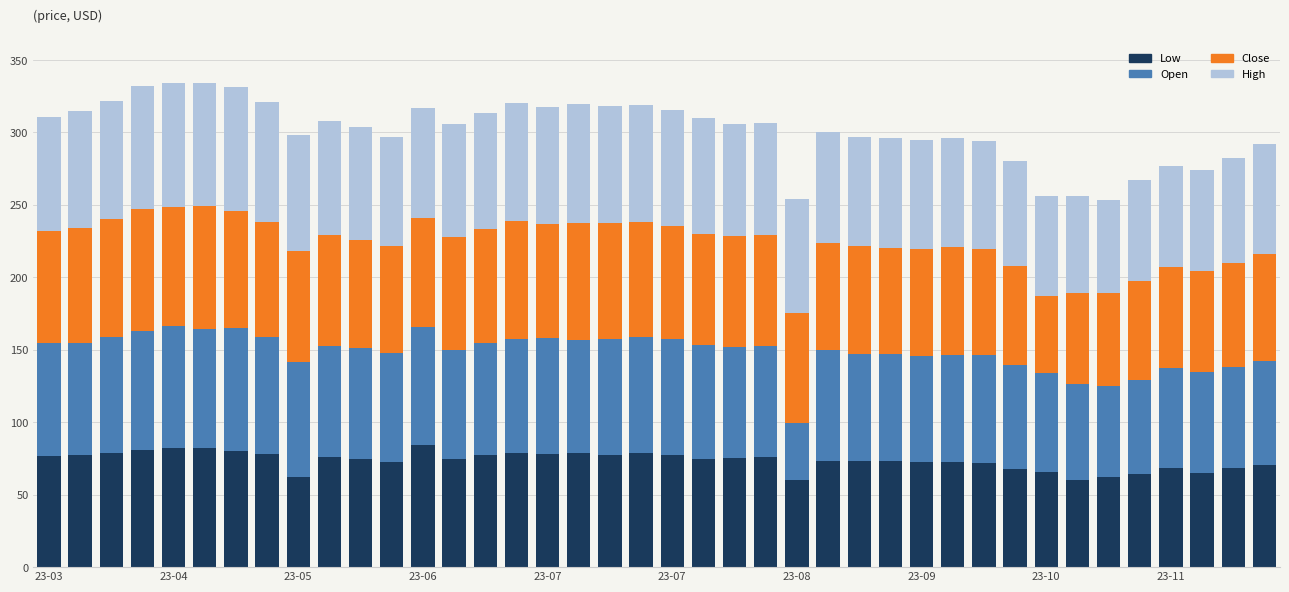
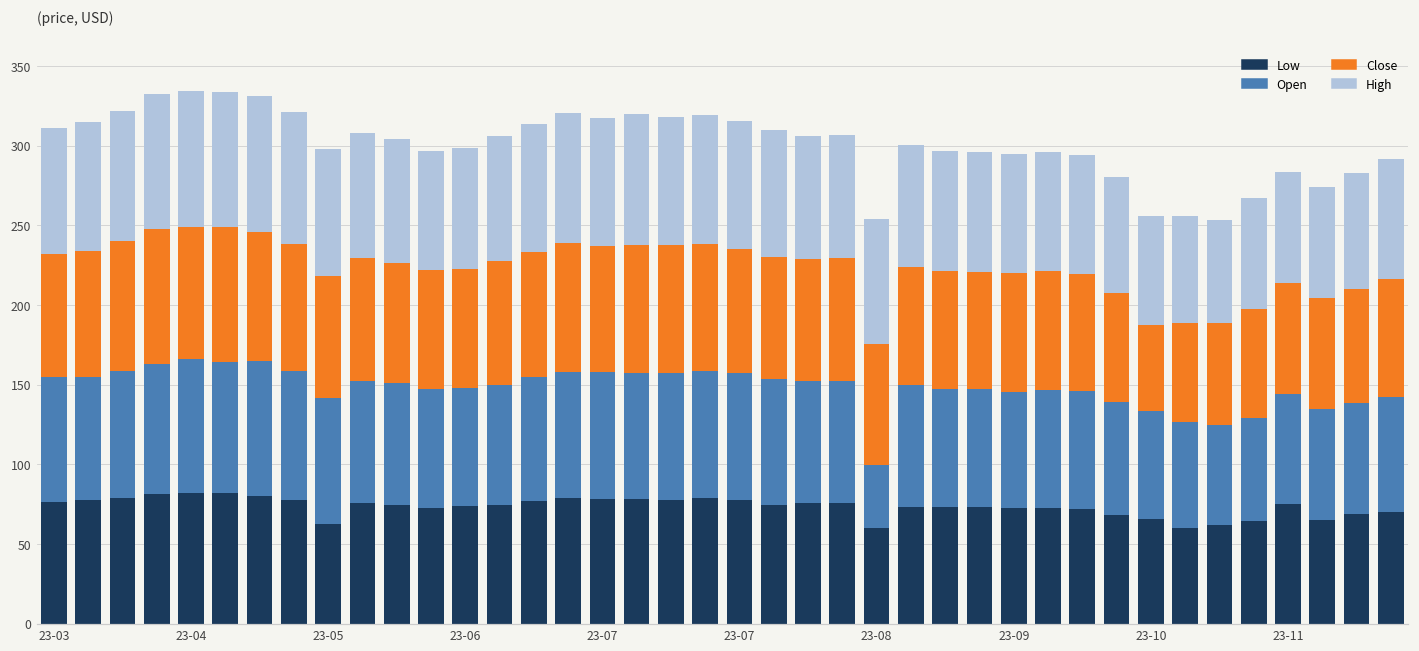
Low, 23-06: 84 -> 74
Open, 23-06: 82 -> 74
Low, 23-11: 68 -> 75
